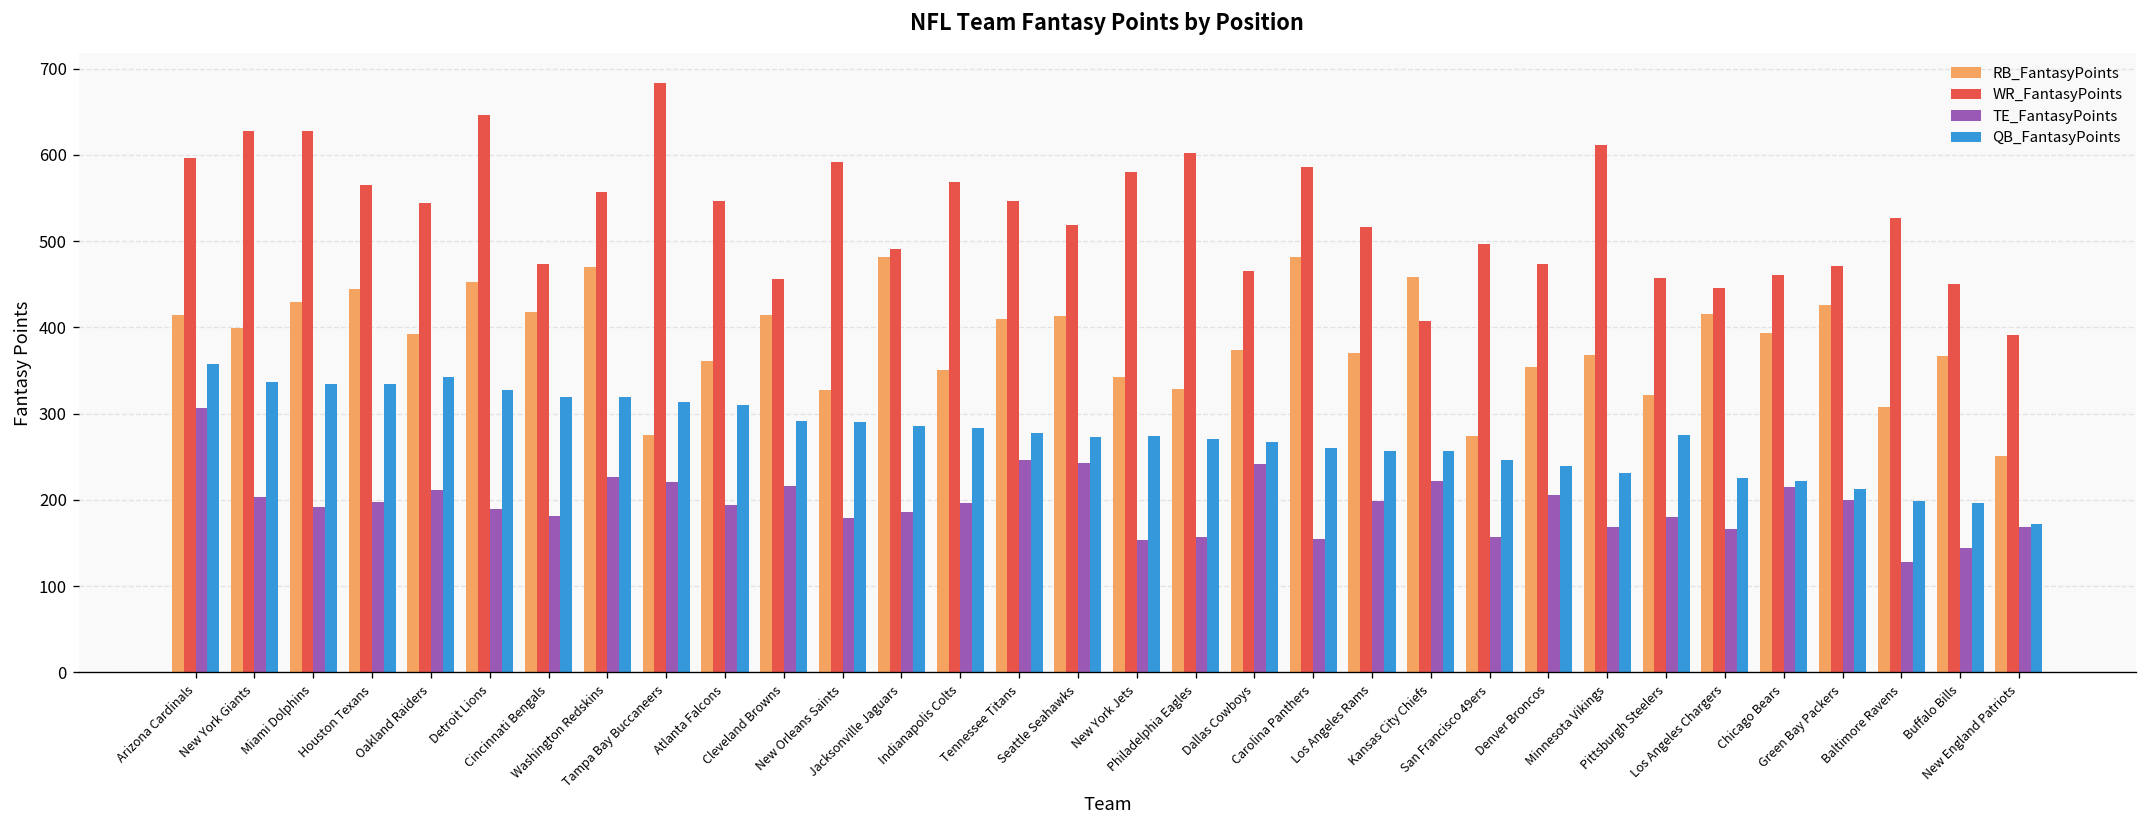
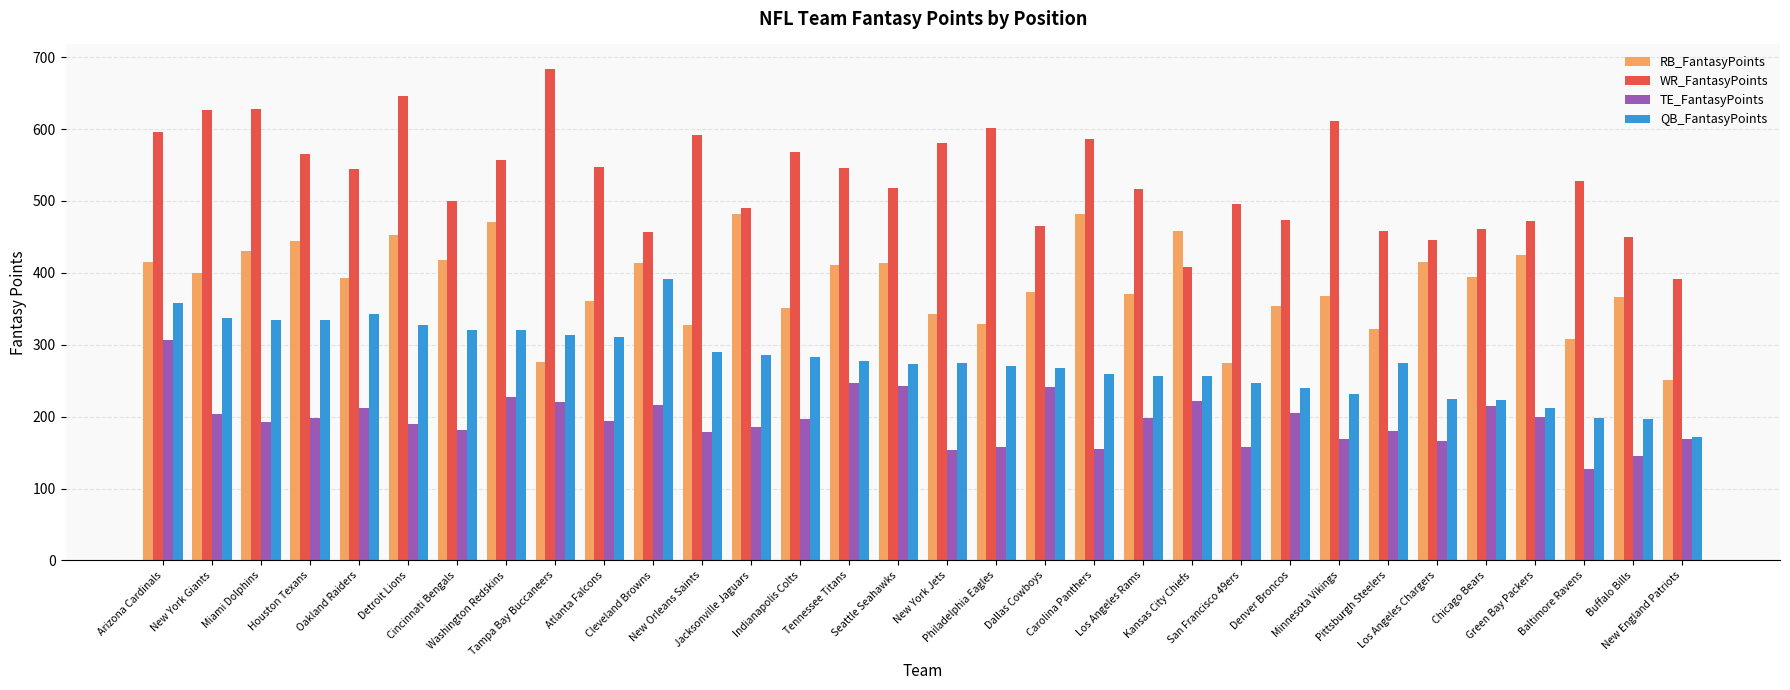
WR_FantasyPoints, Cincinnati Bengals: 470 -> 500
QB_FantasyPoints, Cleveland Browns: 290 -> 390
